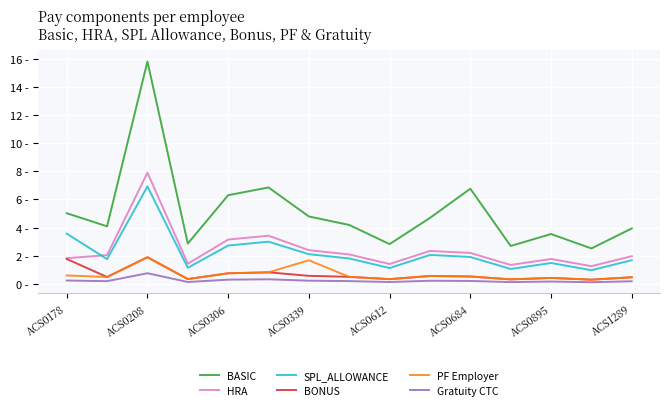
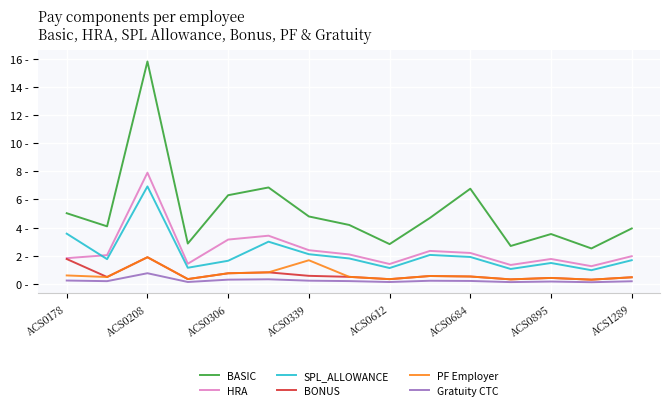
SPL_ALLOWANCE, ACS0306: 2.7 - -> 1.6 -
